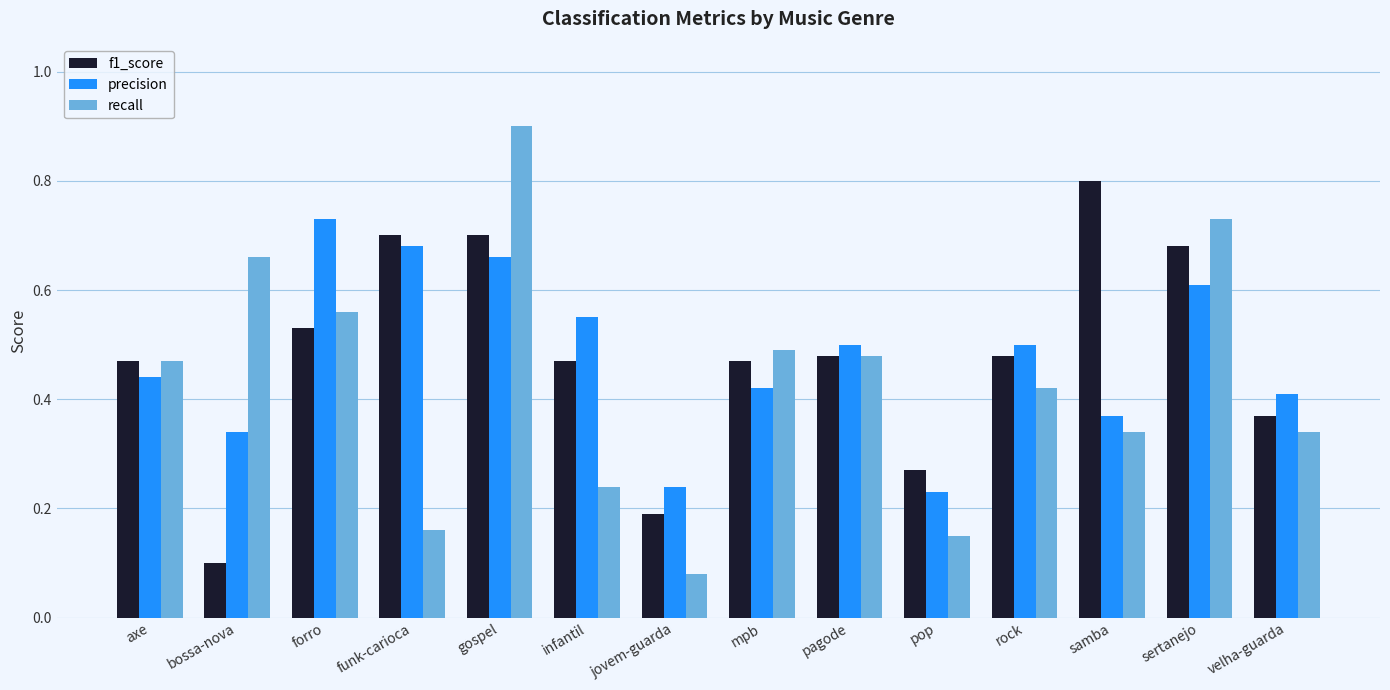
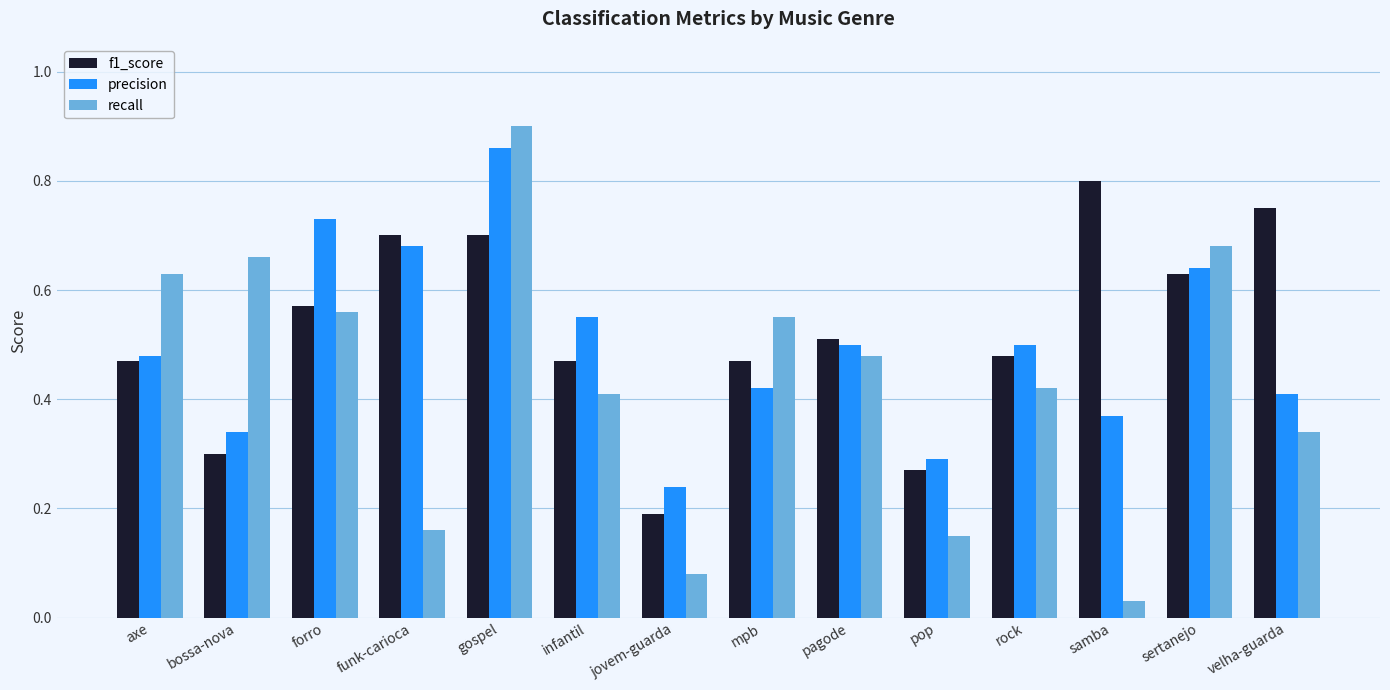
precision, axe: 0.44 -> 0.48
recall, axe: 0.47 -> 0.63
f1_score, bossa-nova: 0.1 -> 0.3
f1_score, forro: 0.53 -> 0.57
precision, gospel: 0.66 -> 0.86
recall, infantil: 0.24 -> 0.41
recall, mpb: 0.49 -> 0.55
f1_score, pagode: 0.48 -> 0.51
precision, pop: 0.23 -> 0.29
recall, samba: 0.34 -> 0.03
f1_score, sertanejo: 0.68 -> 0.63
precision, sertanejo: 0.61 -> 0.64
recall, sertanejo: 0.73 -> 0.68
f1_score, velha-guarda: 0.37 -> 0.75
